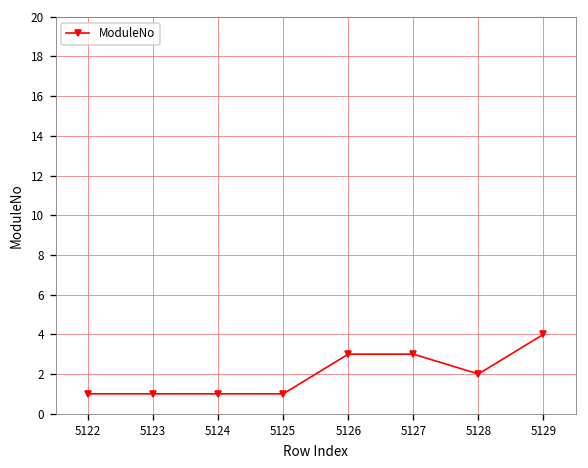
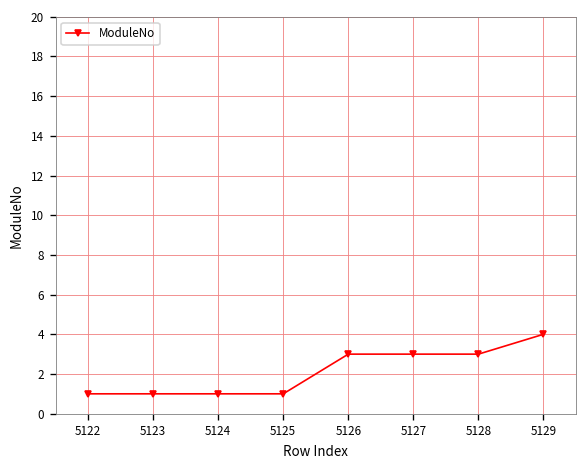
5128: 2 -> 3
